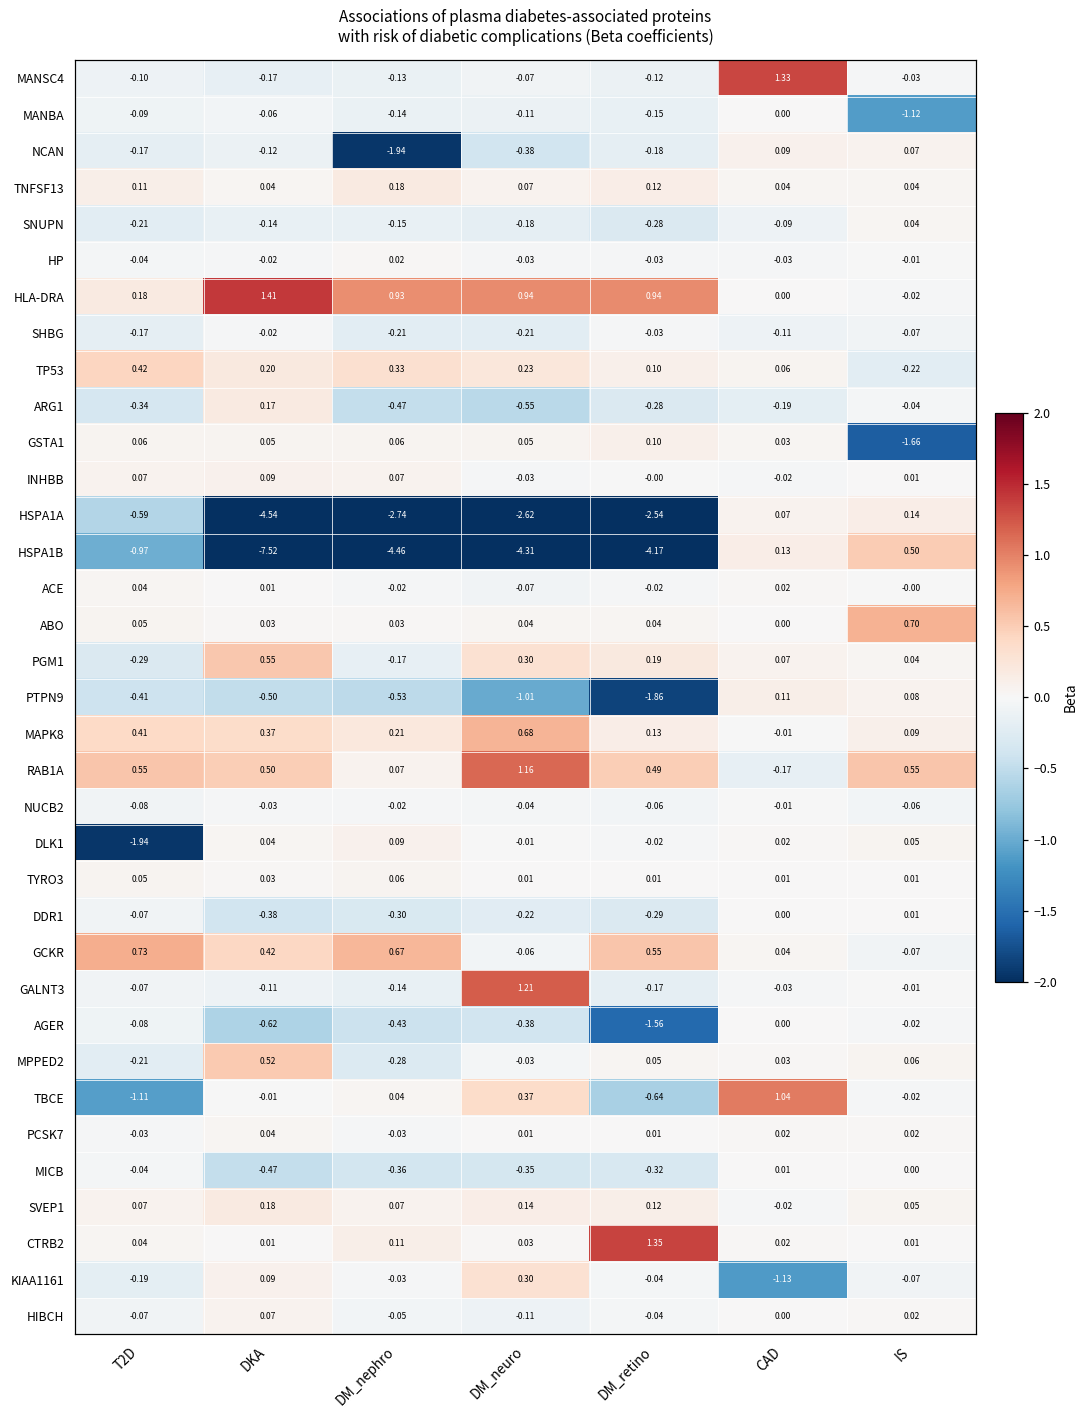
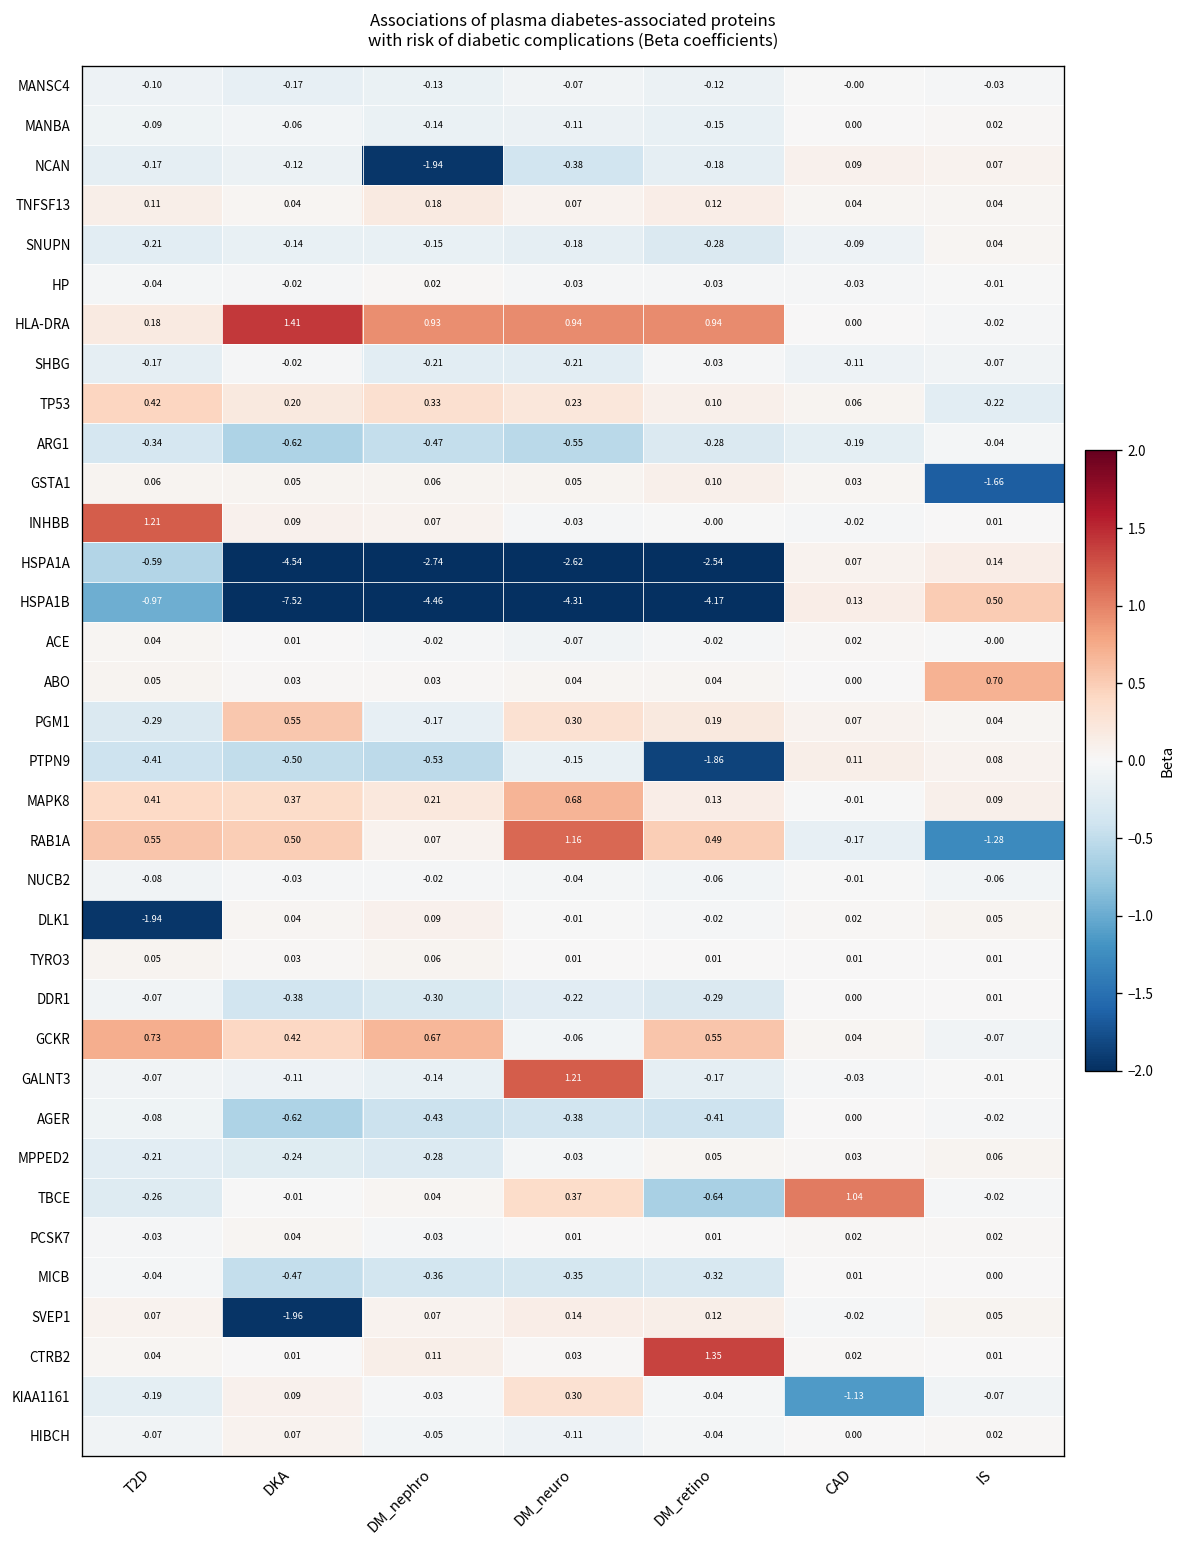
MANSC4, CAD: 1.33 -> -0.00
MANBA, IS: -1.12 -> 0.02
ARG1, DKA: 0.17 -> -0.62
INHBB, T2D: 0.07 -> 1.21
PTPN9, DM_neuro: -1.01 -> -0.15
RAB1A, IS: 0.55 -> -1.28
AGER, DM_retino: -1.56 -> -0.41
MPPED2, DKA: 0.52 -> -0.24
TBCE, T2D: -1.11 -> -0.26
SVEP1, DKA: 0.18 -> -1.96
